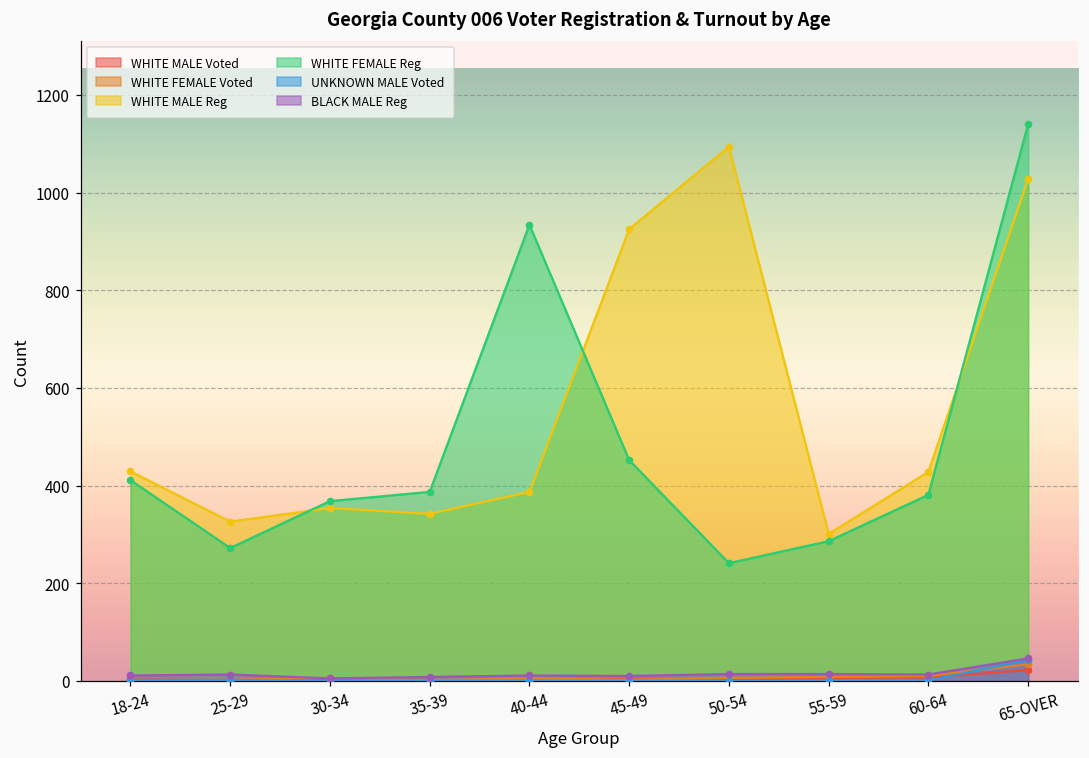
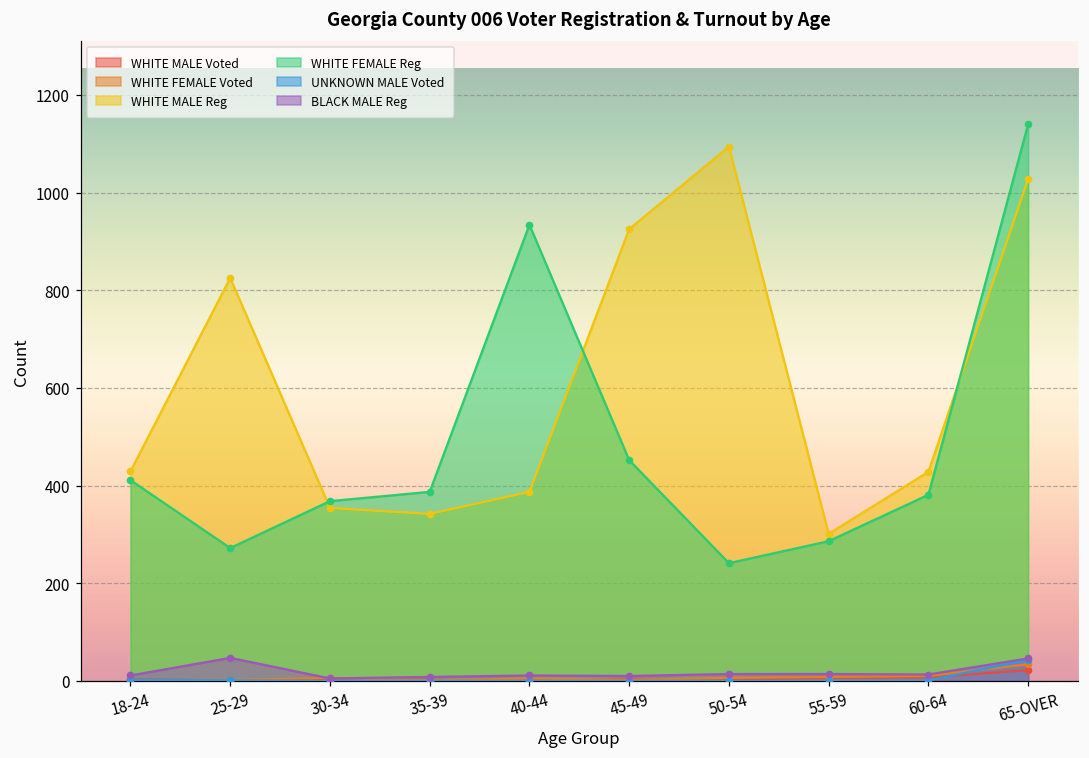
WHITE MALE Reg, 25-29: 330 -> 830
BLACK MALE Reg, 25-29: 10 -> 50
